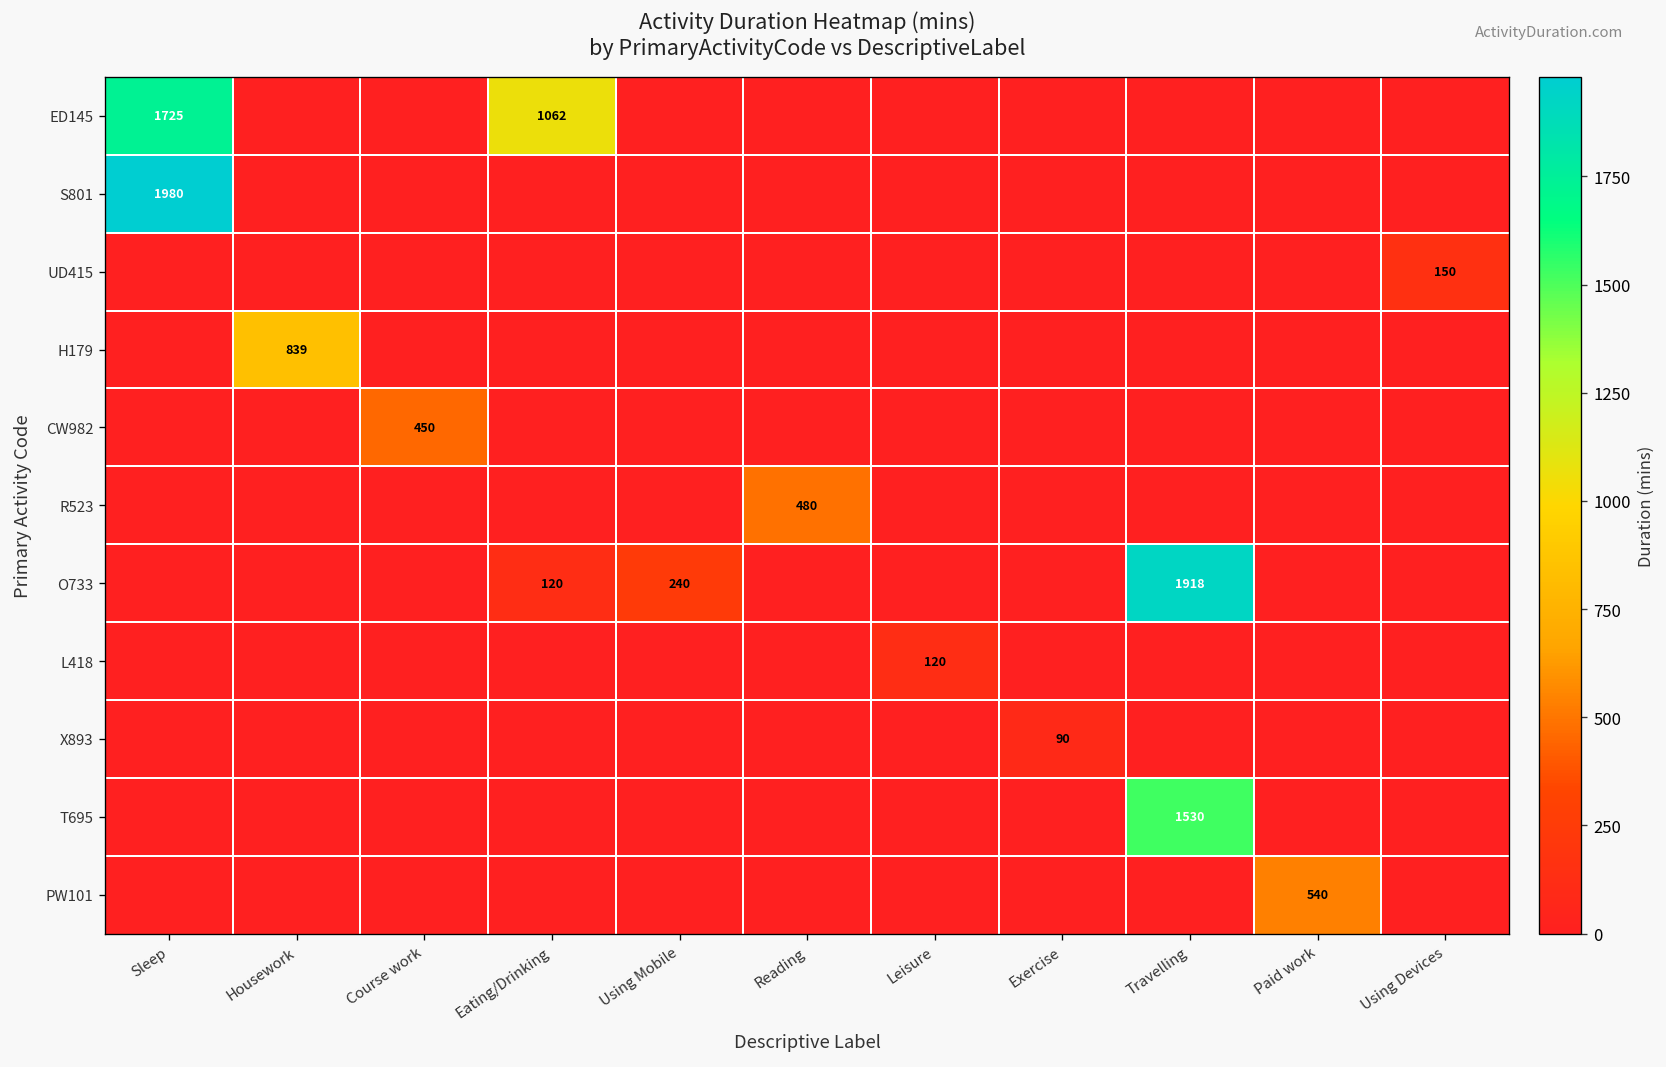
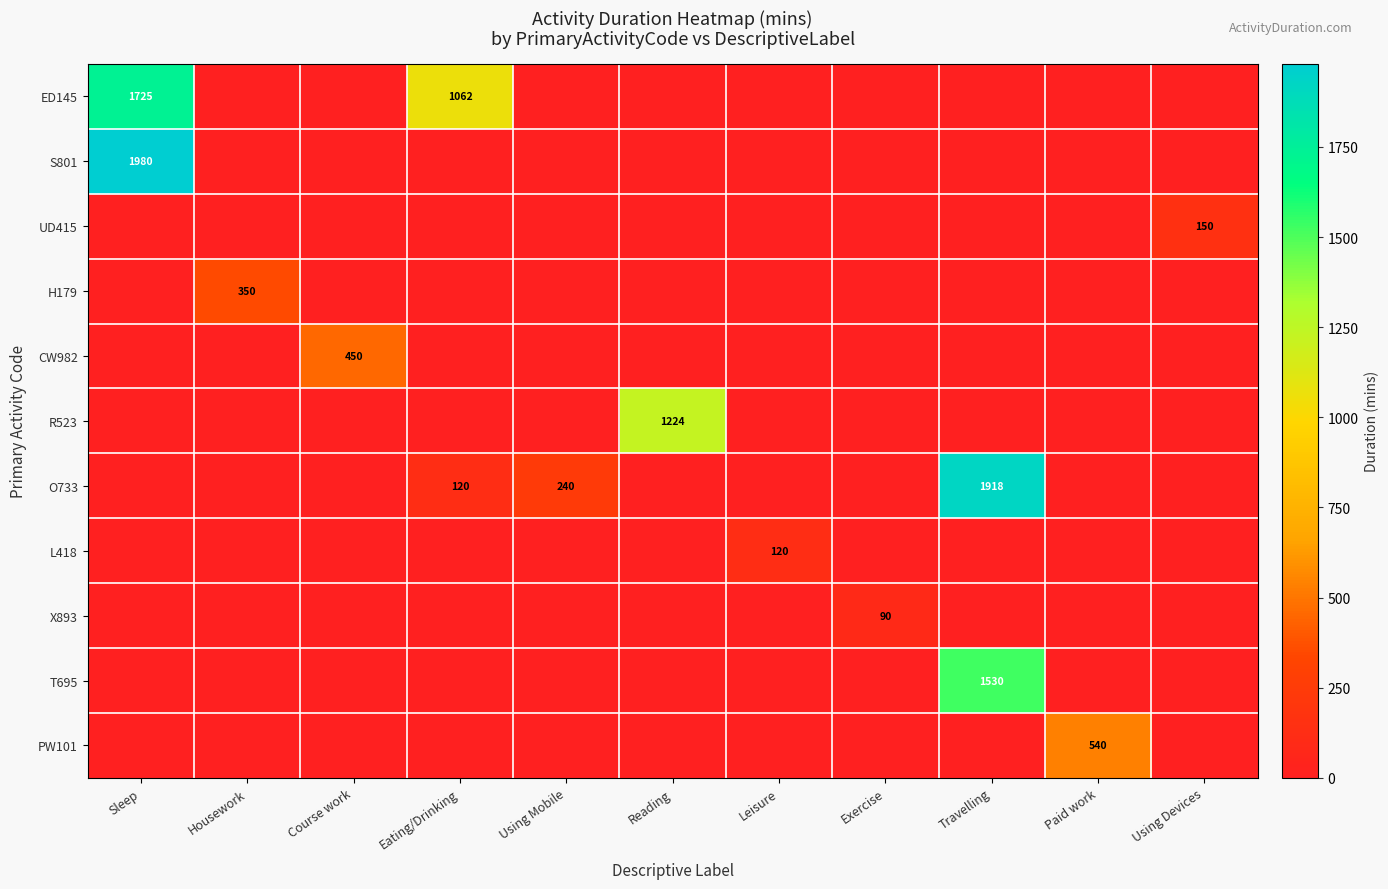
H179, Housework: 839 -> 350
R523, Reading: 480 -> 1224
